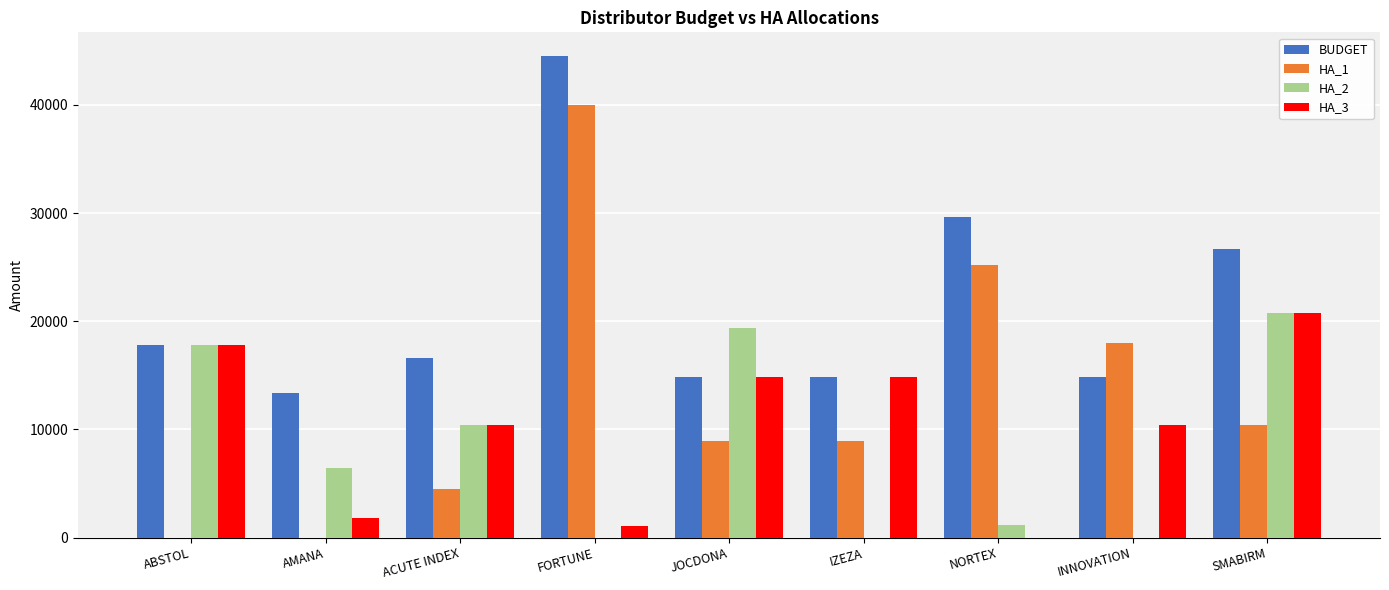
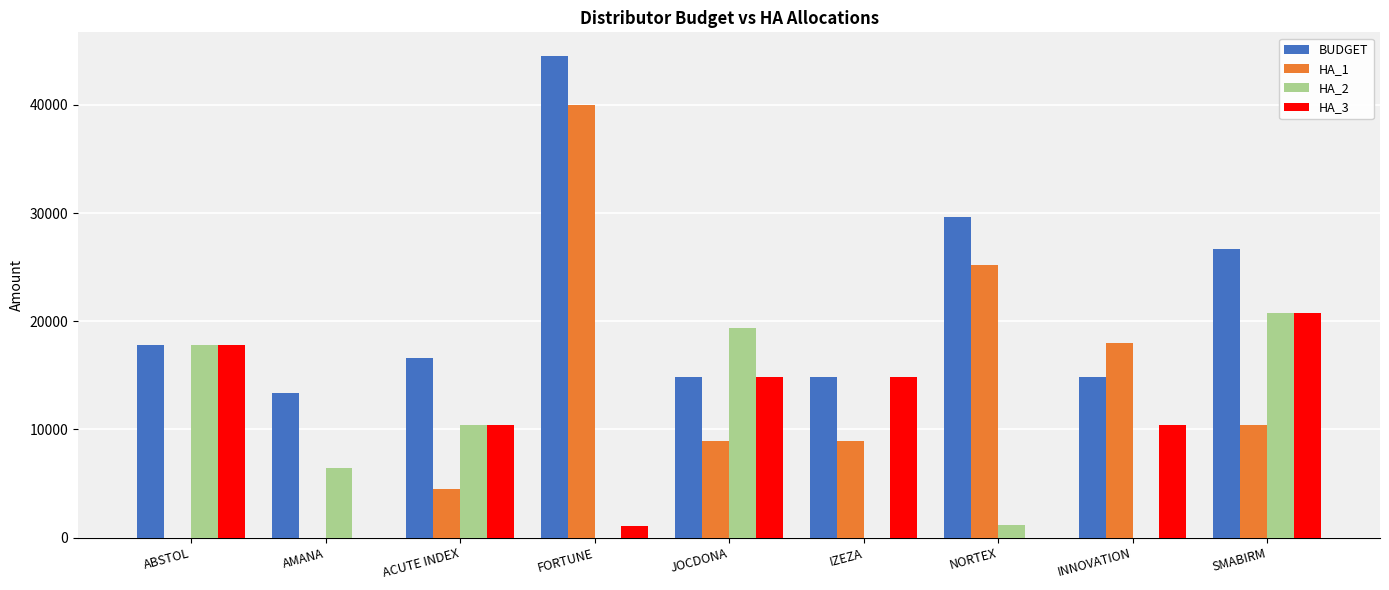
HA_3, AMANA: 1800 -> 0
